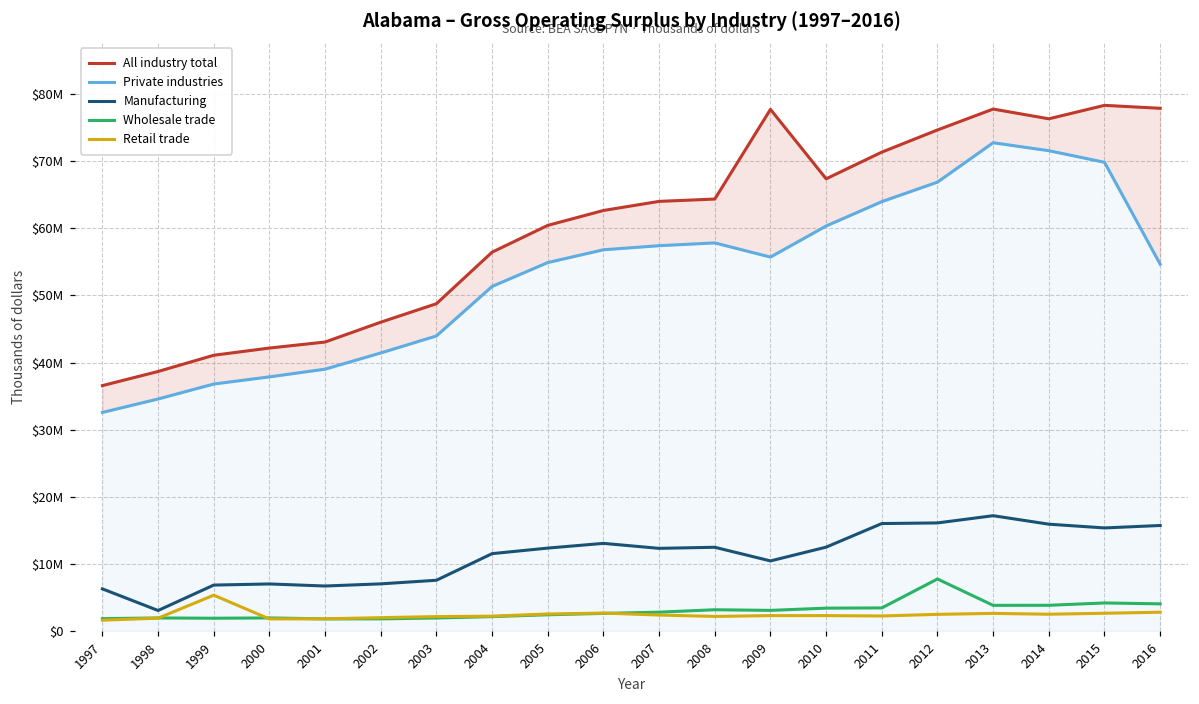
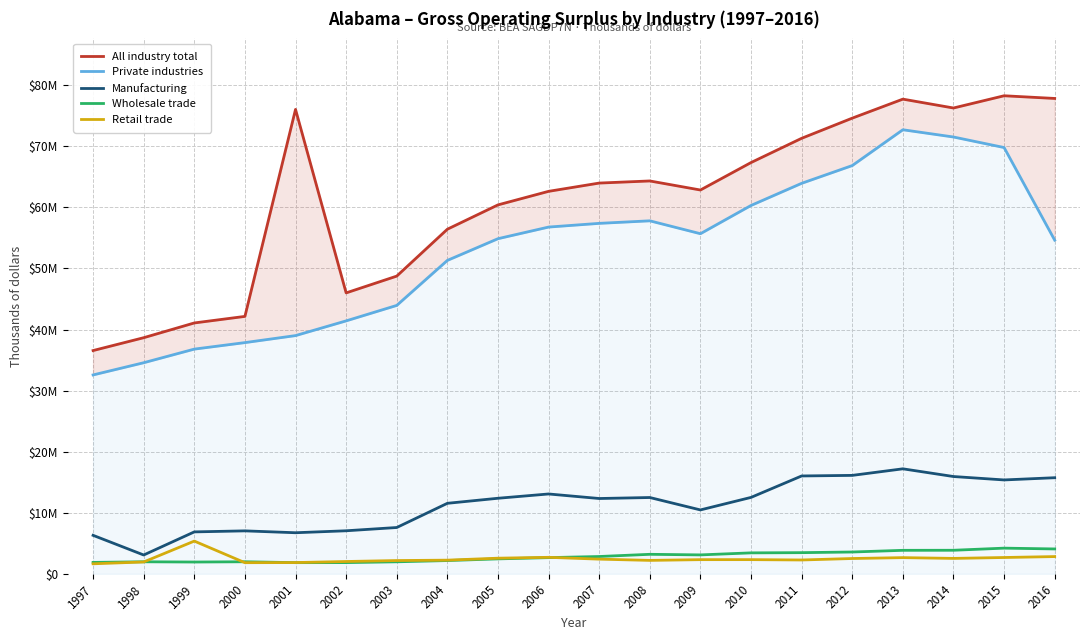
All industry total, 2001: $43000000 -> $76000000
All industry total, 2009: $78000000 -> $63000000
Wholesale trade, 2012: $8000000 -> $4000000
